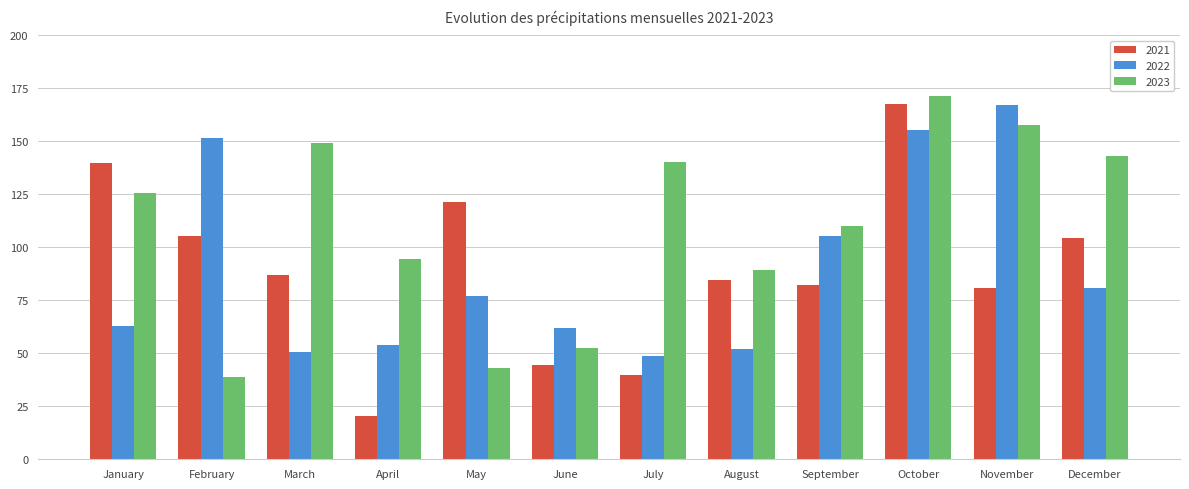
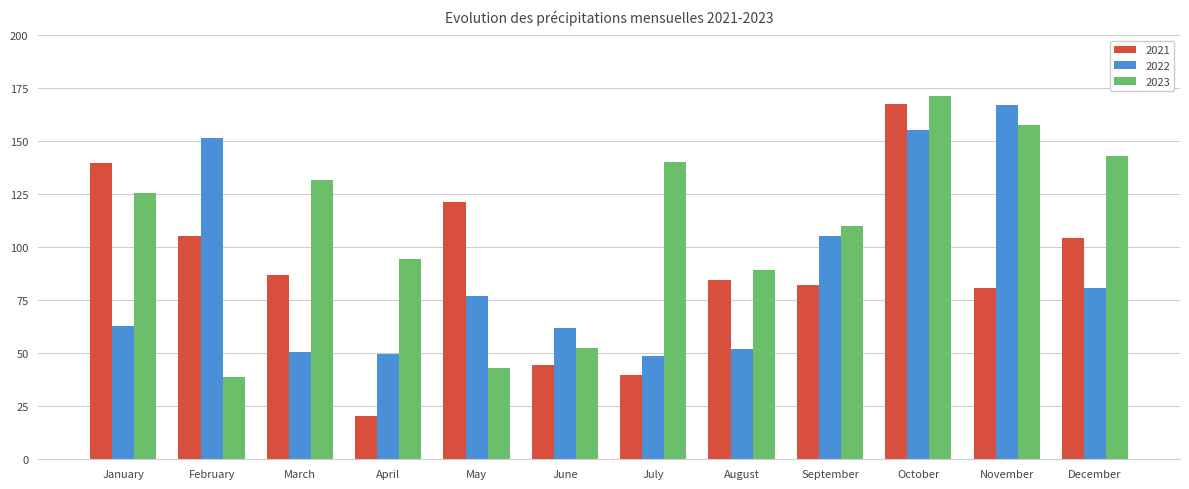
2023, March: 149 -> 132
2022, April: 54 -> 50
